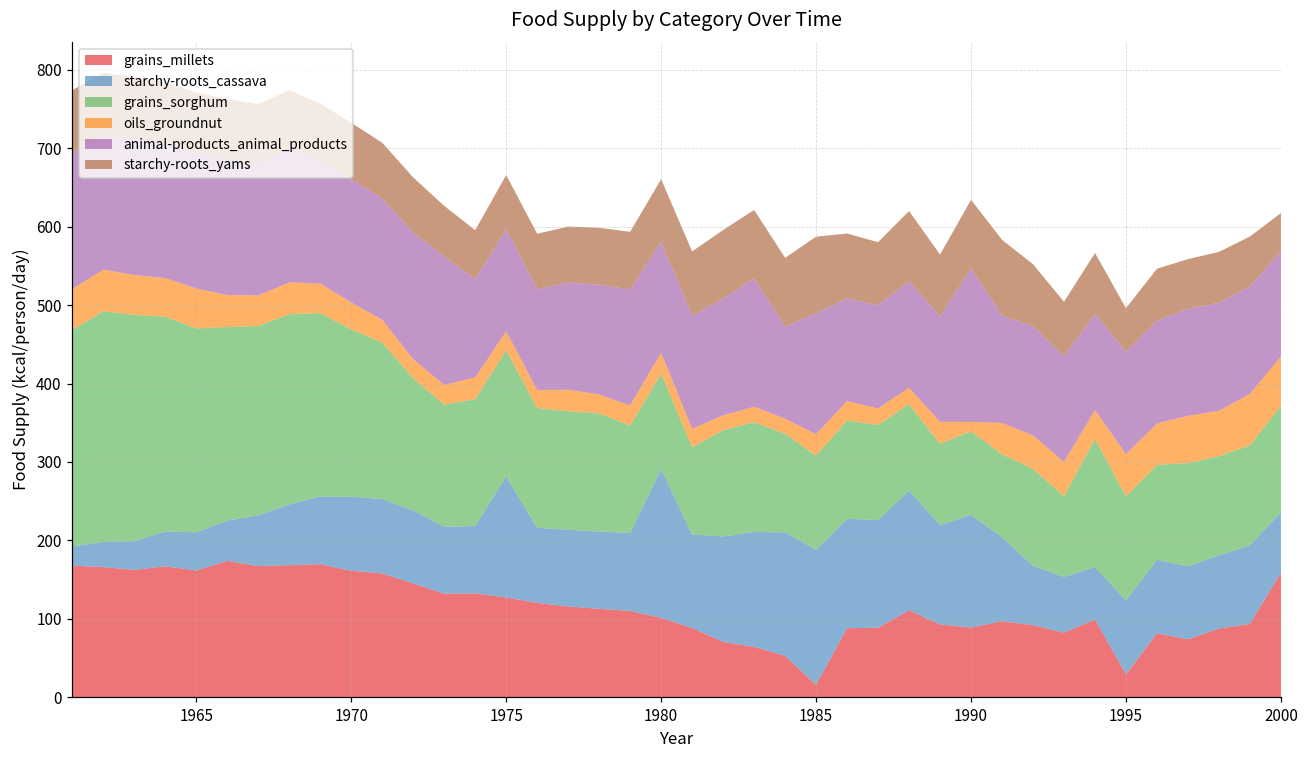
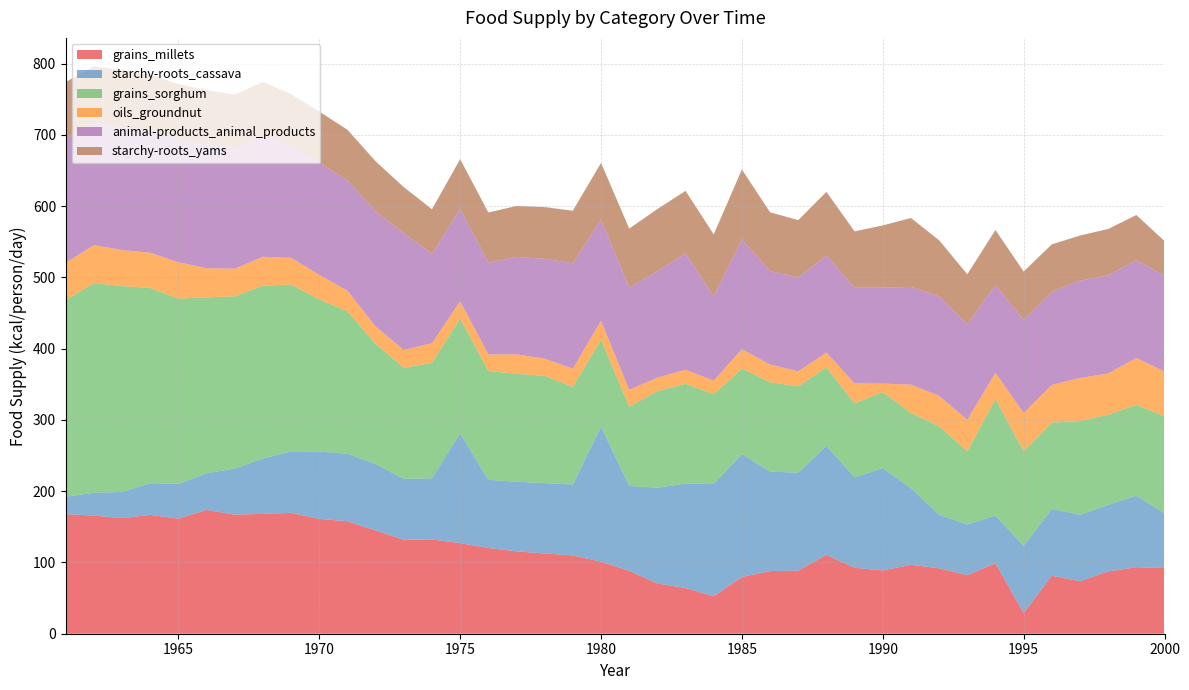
grains_millets, 1985: 20 -> 80
animal-products_animal_products, 1990: 200 -> 130
starchy-roots_yams, 1995: 60 -> 70
grains_millets, 2000: 160 -> 90
